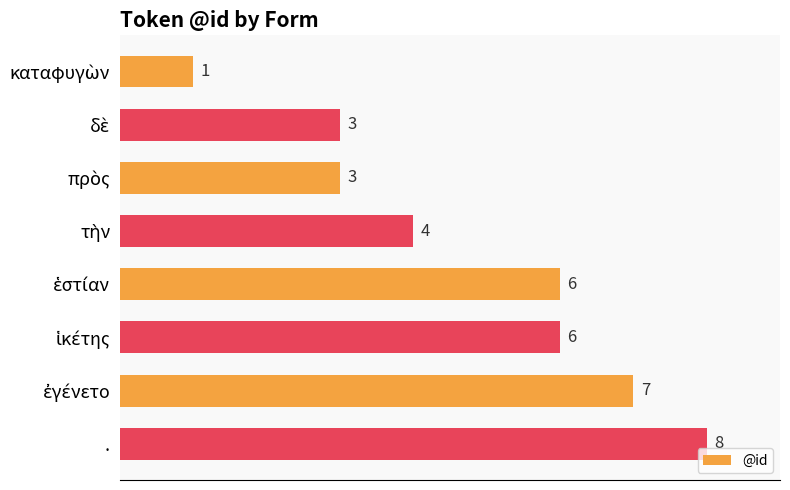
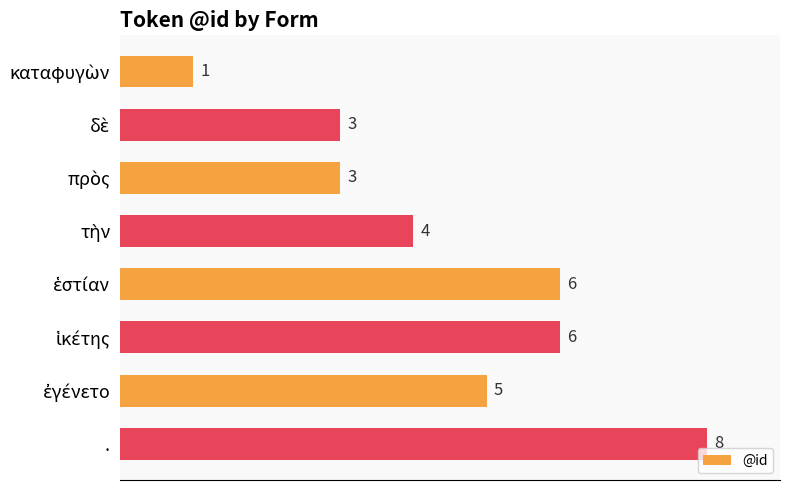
ἐγένετο: 7 -> 5
